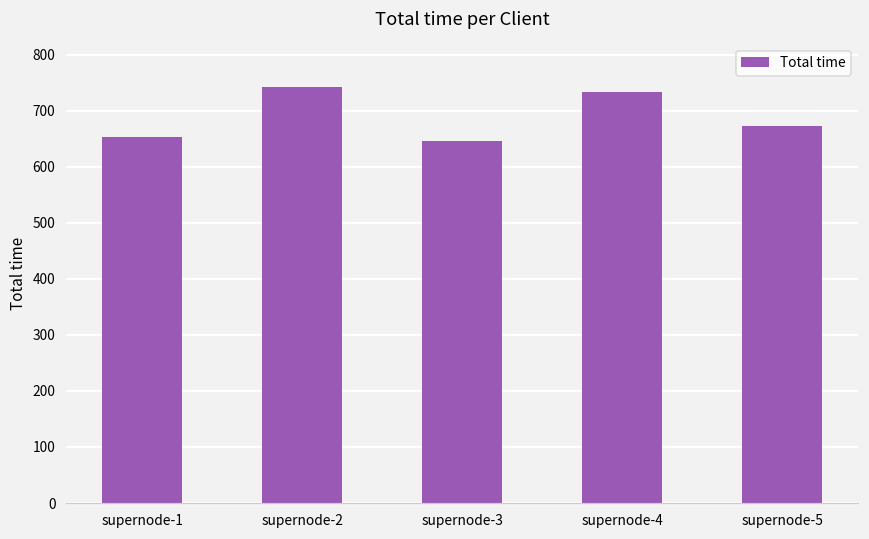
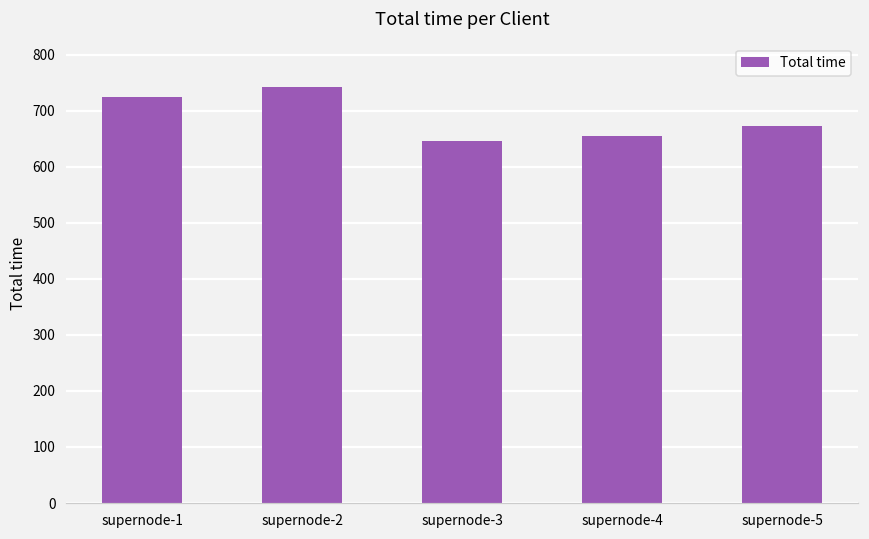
supernode-1: 650 -> 730
supernode-4: 730 -> 660
